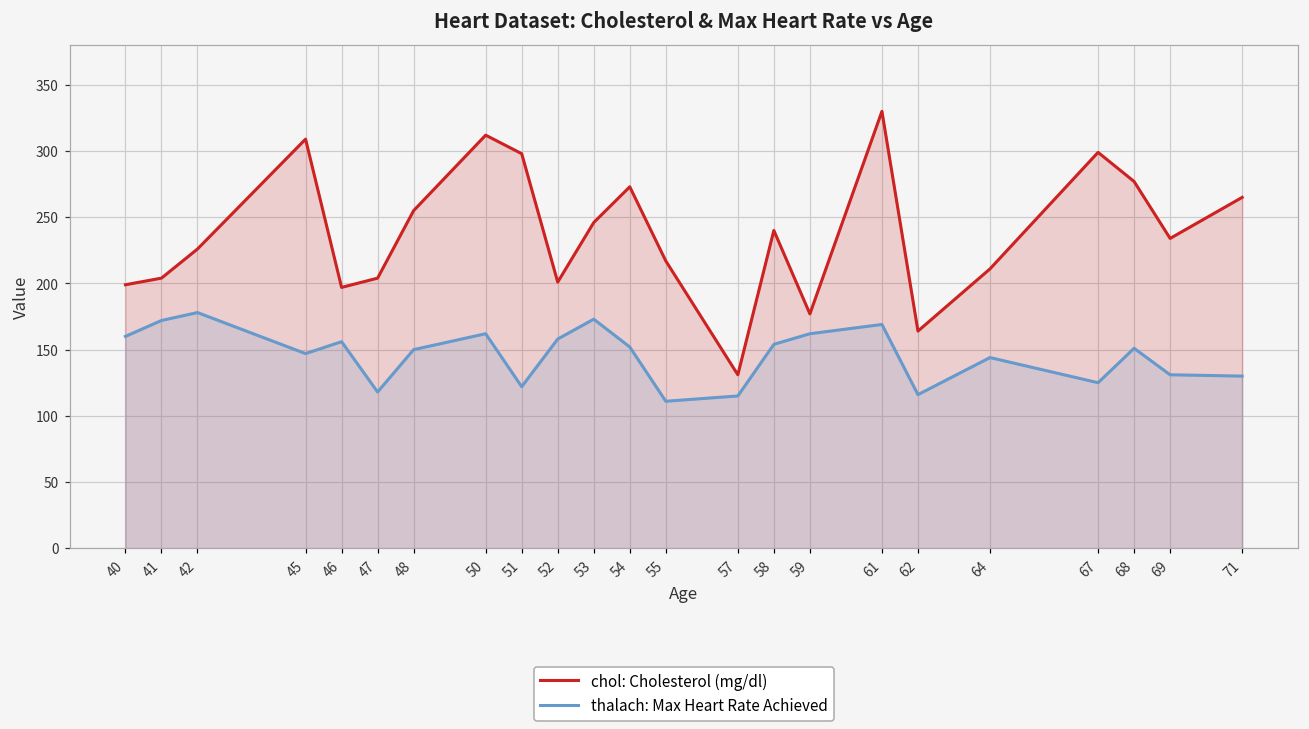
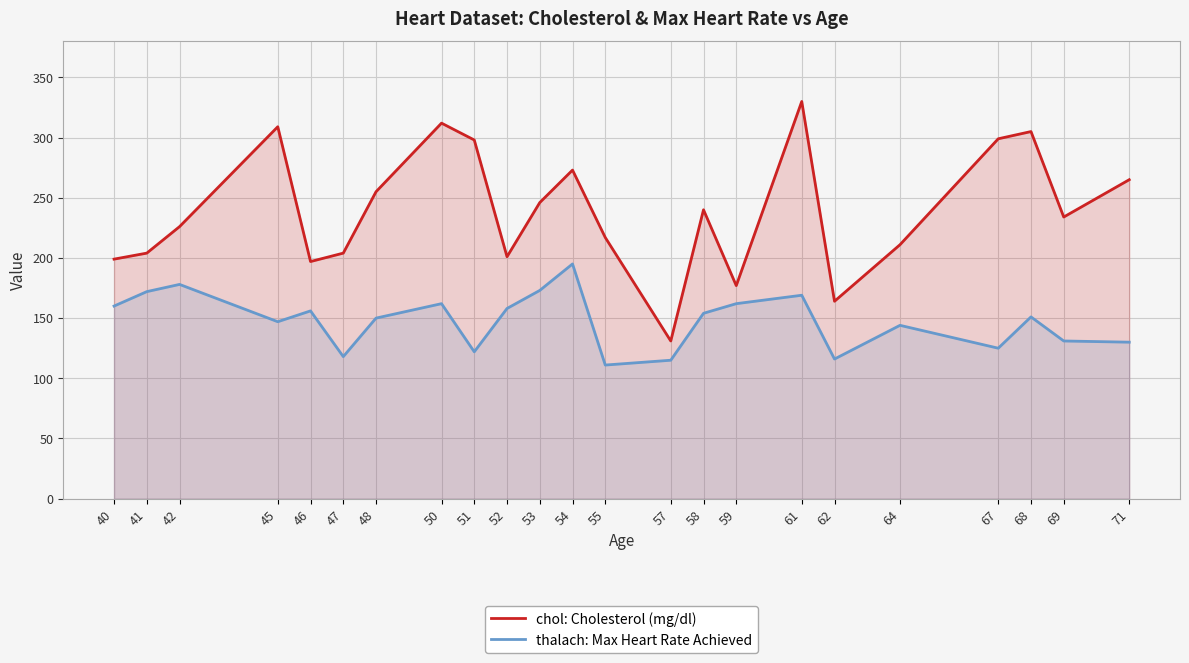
thalach: Max Heart Rate Achieved, 54: 152 -> 195
chol: Cholesterol (mg/dl), 68: 277 -> 305
